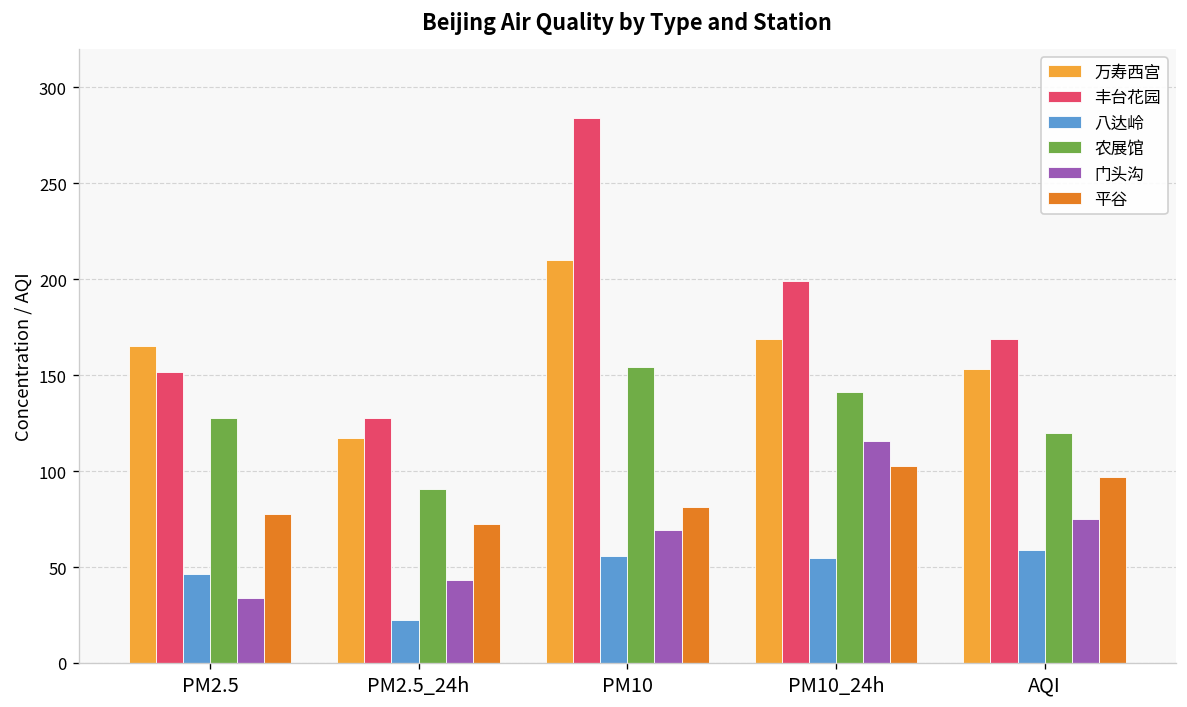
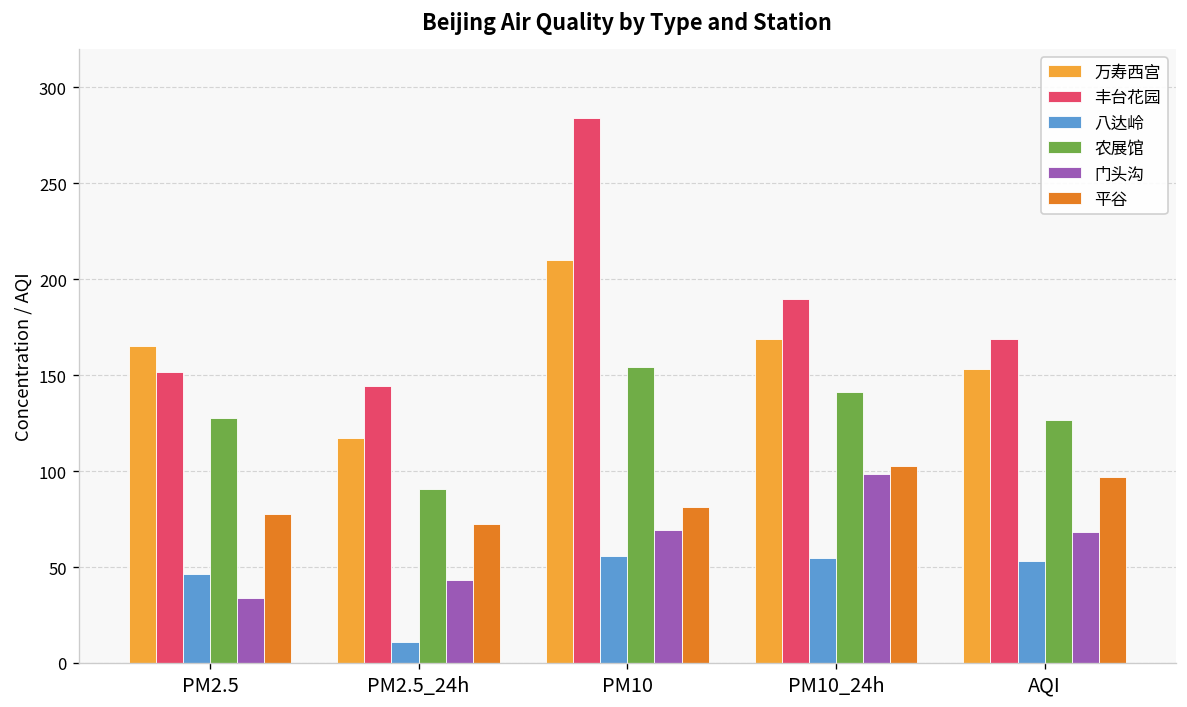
丰台花园, PM2.5_24h: 128 -> 145
八达岭, PM2.5_24h: 22 -> 11
丰台花园, PM10_24h: 199 -> 190
门头沟, PM10_24h: 116 -> 99
八达岭, AQI: 59 -> 53
农展馆, AQI: 120 -> 127
门头沟, AQI: 75 -> 68
